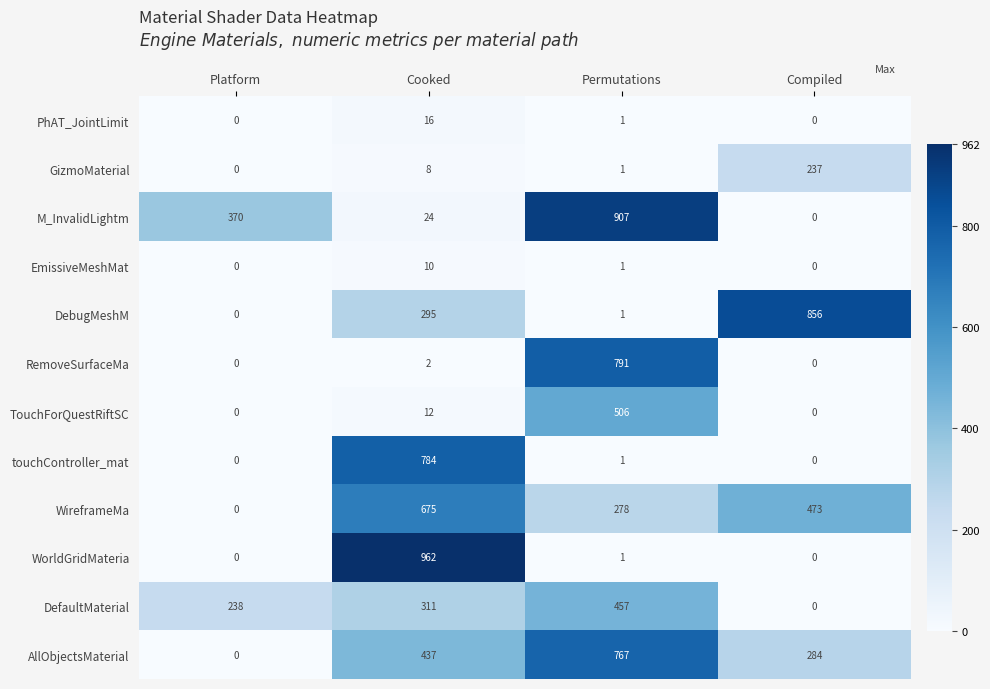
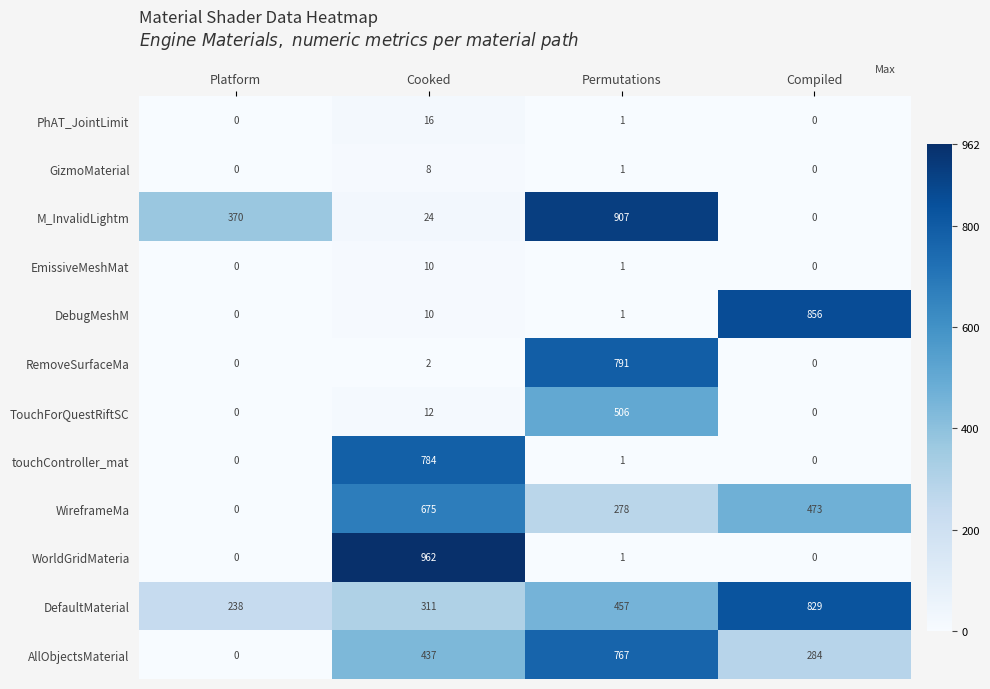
GizmoMaterial, Compiled: 237 -> 0
DebugMeshM, Cooked: 295 -> 10
DefaultMaterial, Compiled: 0 -> 829
